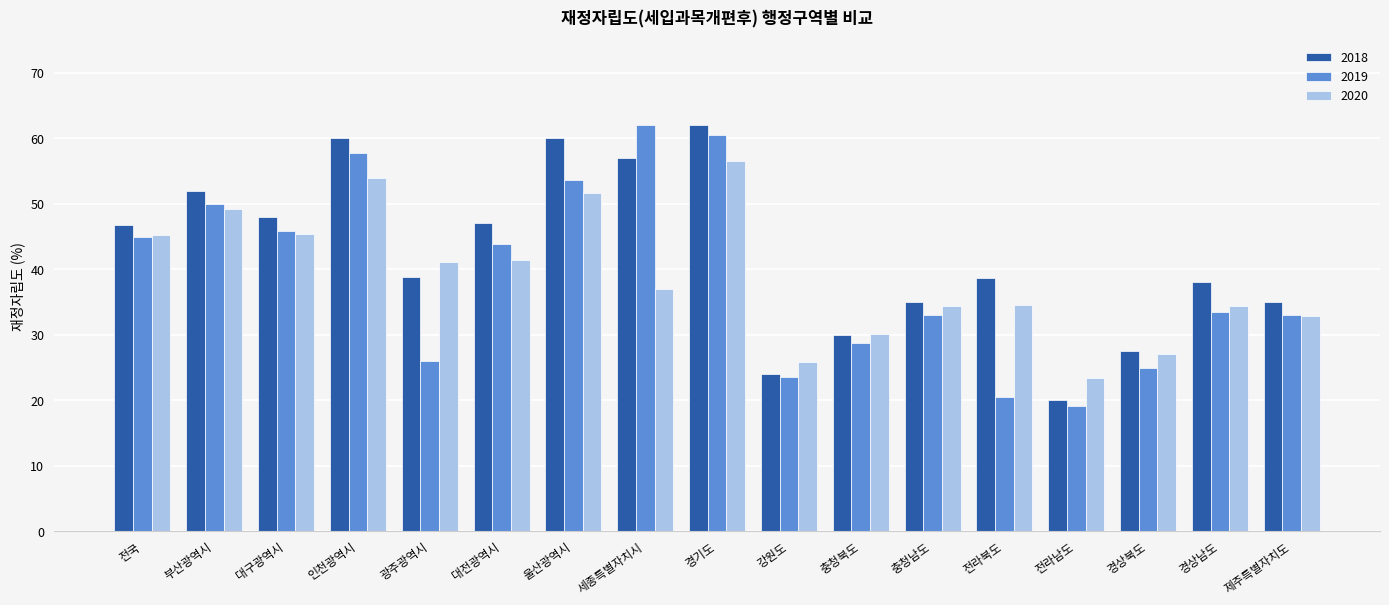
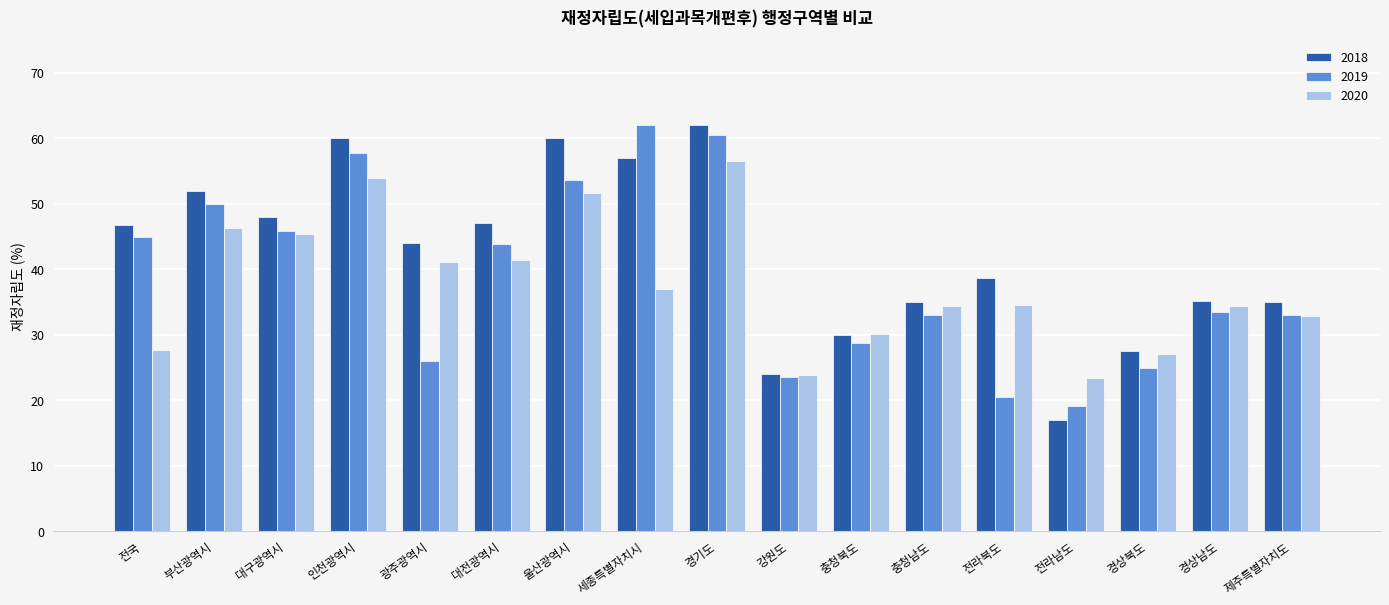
2020, 전국: 45 -> 28
2020, 부산광역시: 49 -> 46
2018, 광주광역시: 39 -> 44
2020, 강원도: 26 -> 24
2018, 전라남도: 20 -> 17
2018, 경상남도: 38 -> 35
